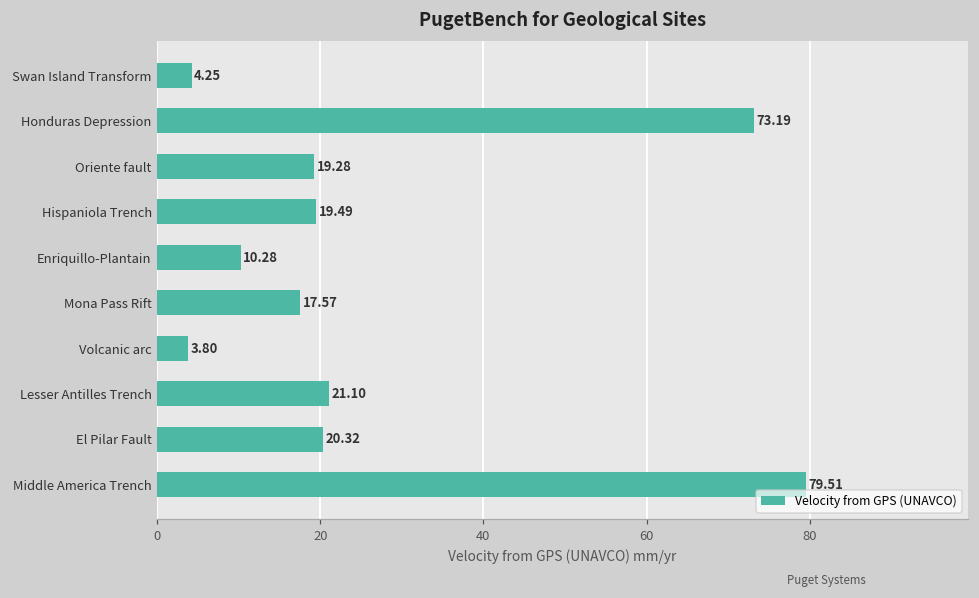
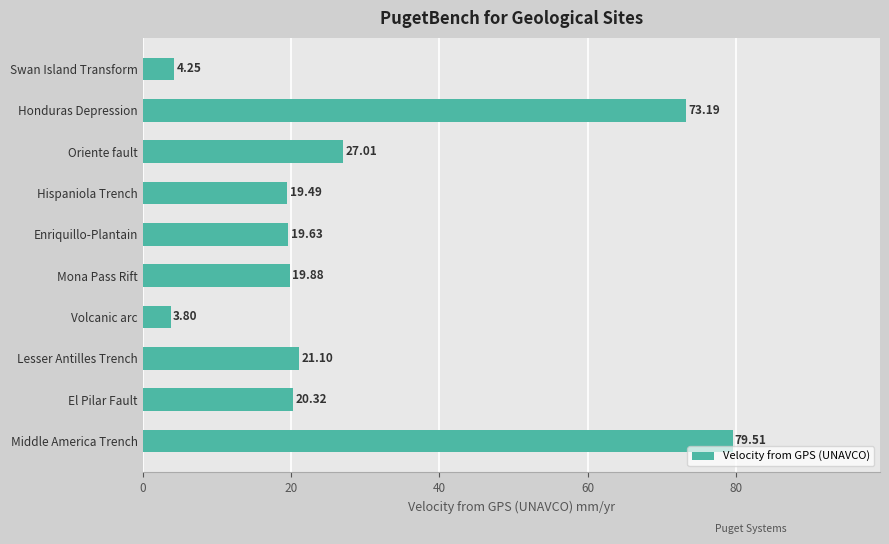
Oriente fault: 19.28 -> 27.01
Enriquillo-Plantain: 10.28 -> 19.63
Mona Pass Rift: 17.57 -> 19.88
